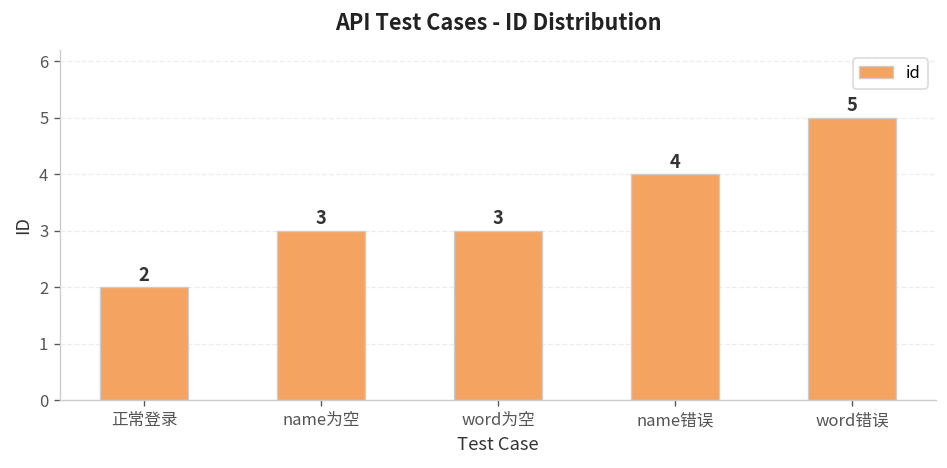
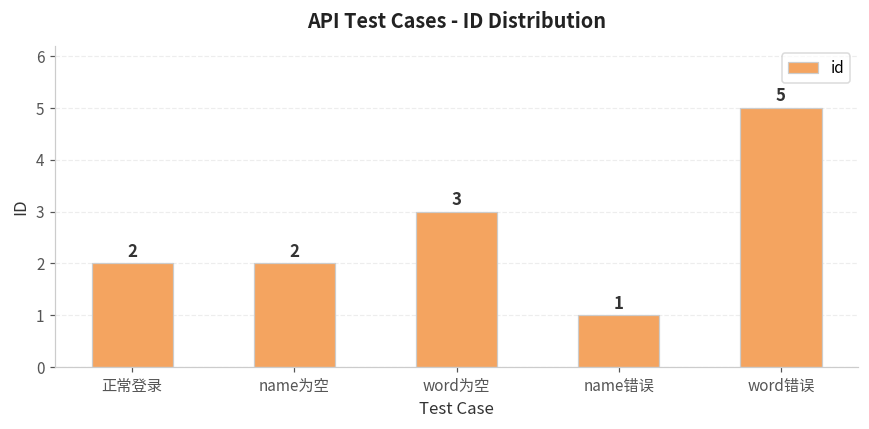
name为空: 3 -> 2
name错误: 4 -> 1
